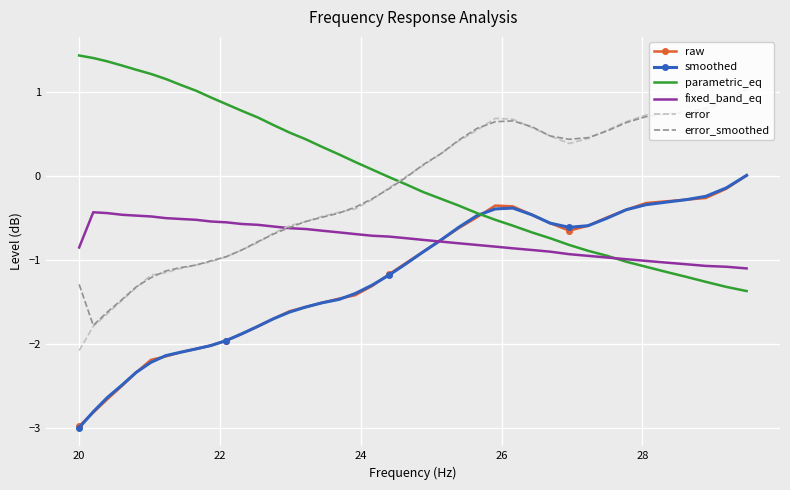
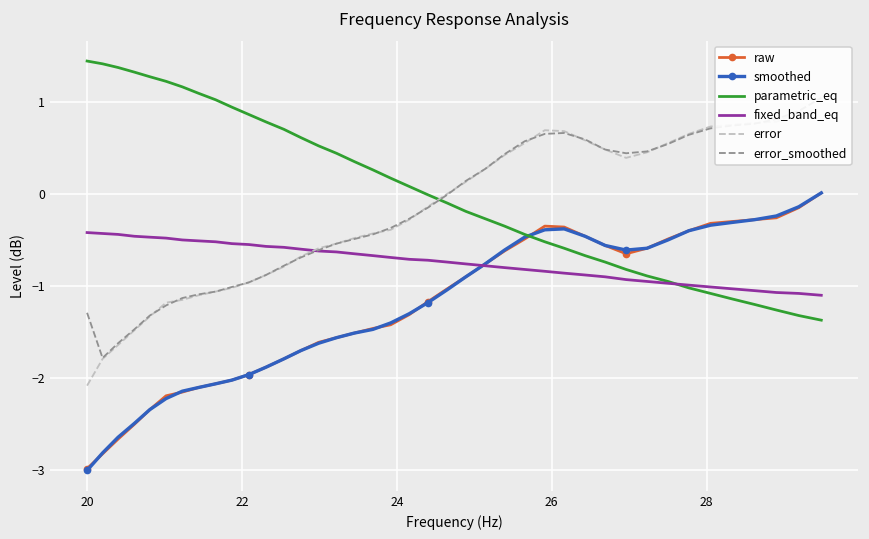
fixed_band_eq, 20: -0.9 -> -0.4
